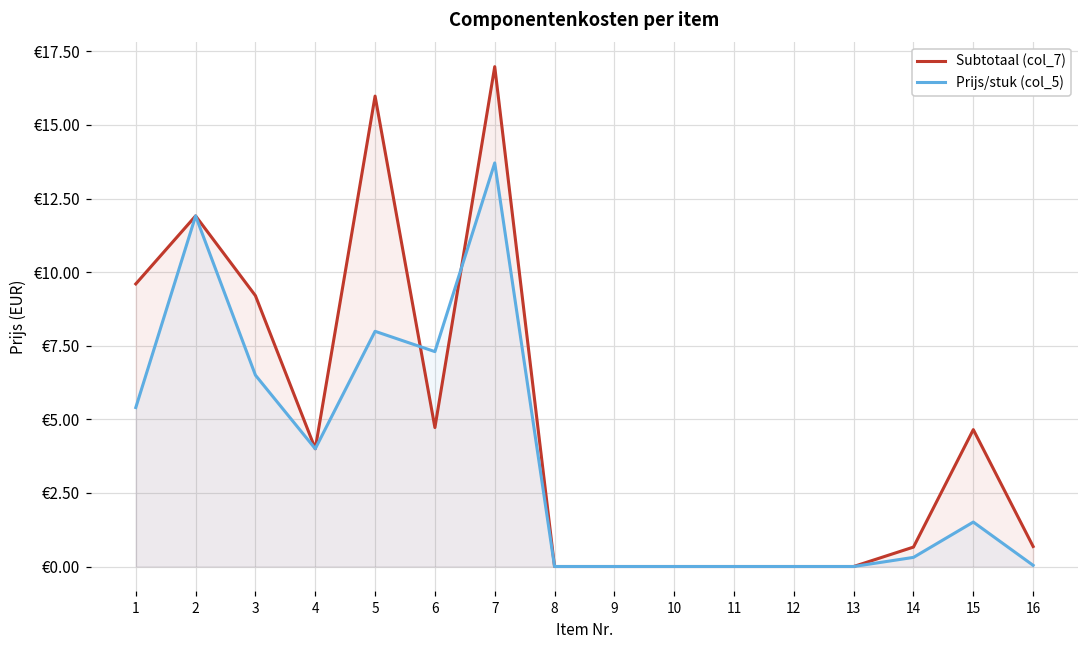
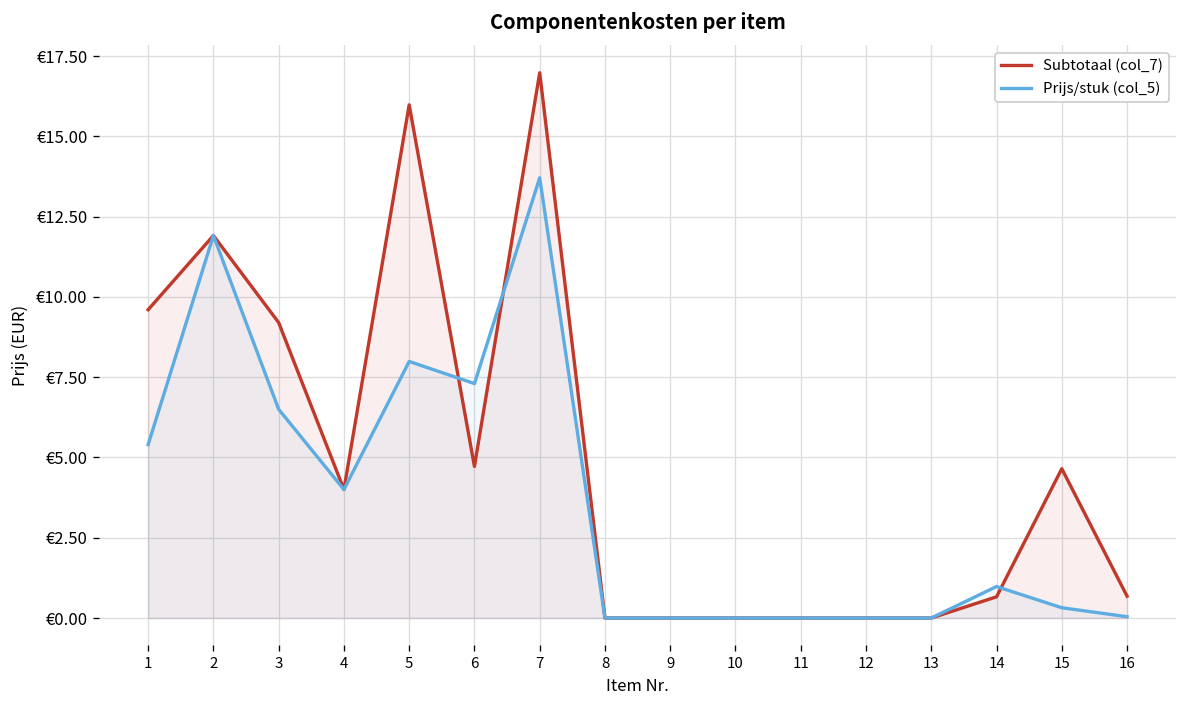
Prijs/stuk (col_5), 14: €0.3 -> €1.0
Prijs/stuk (col_5), 15: €1.5 -> €0.3
